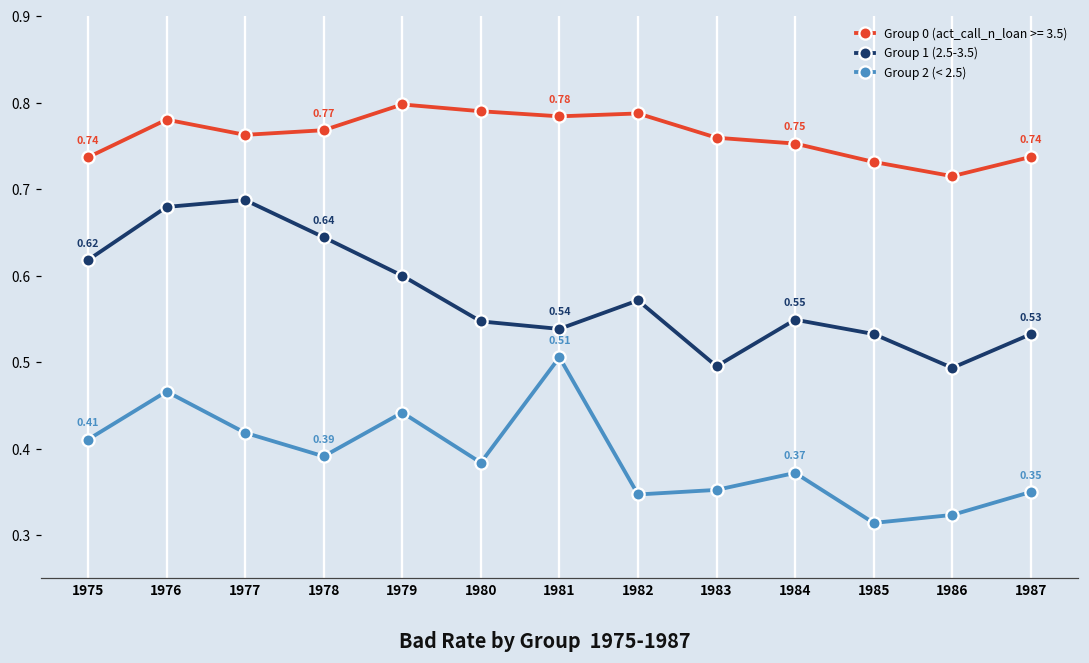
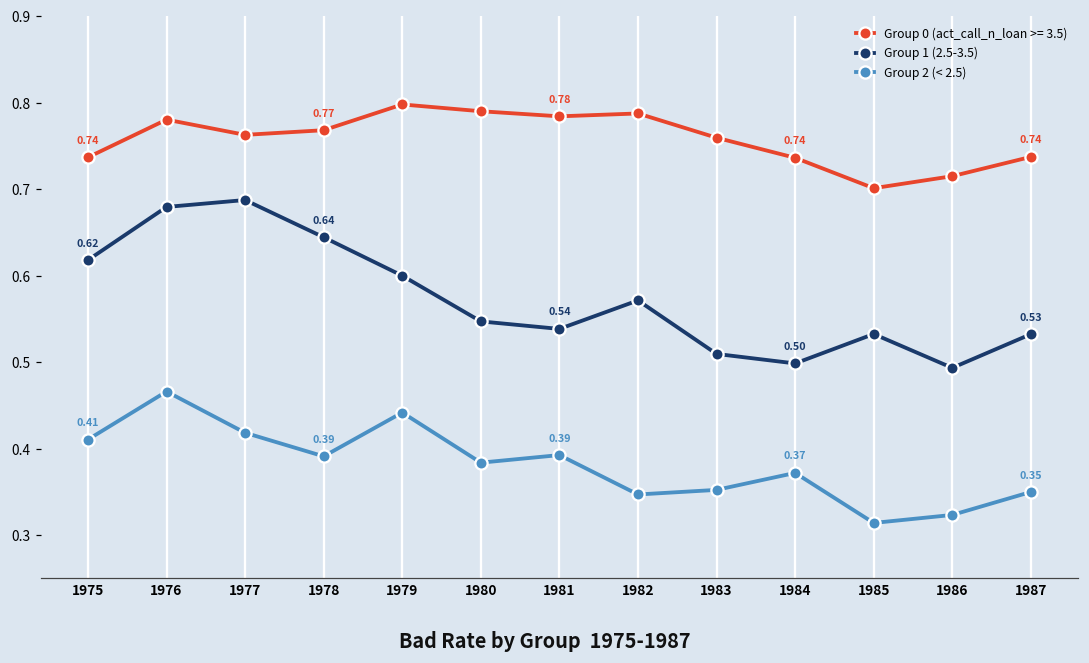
Group 2 (< 2.5), 1981: 0.51 -> 0.39
Group 1 (2.5-3.5), 1983: 0.50 -> 0.51
Group 0 (act_call_n_loan >= 3.5), 1984: 0.75 -> 0.74
Group 1 (2.5-3.5), 1984: 0.55 -> 0.50
Group 0 (act_call_n_loan >= 3.5), 1985: 0.73 -> 0.70
